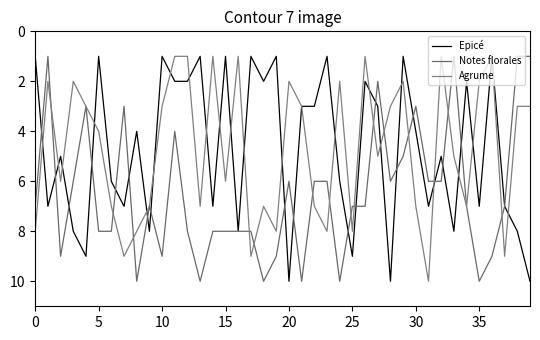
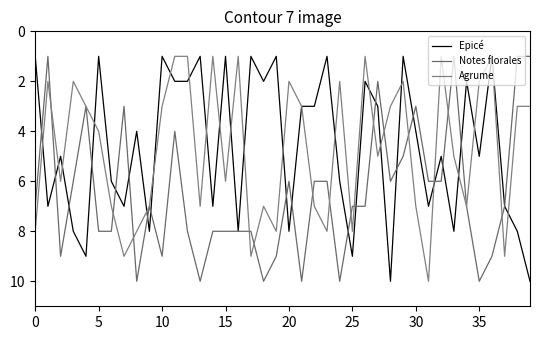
Epicé, 20: 10 -> 8
Epicé, 35: 7 -> 5
